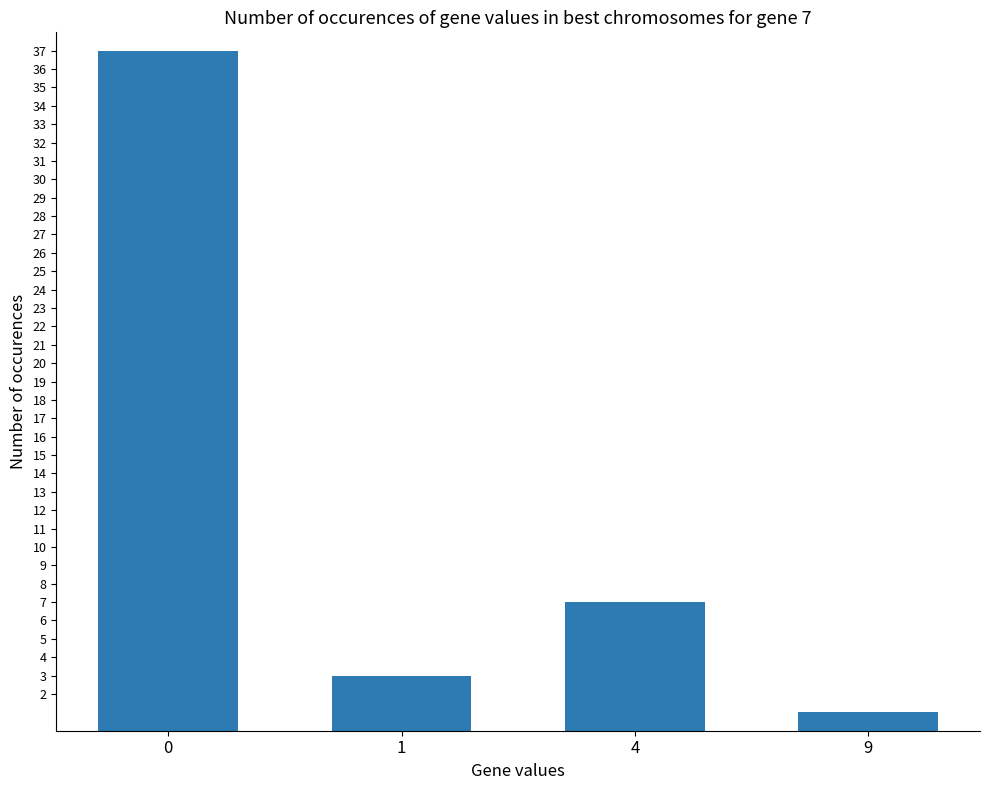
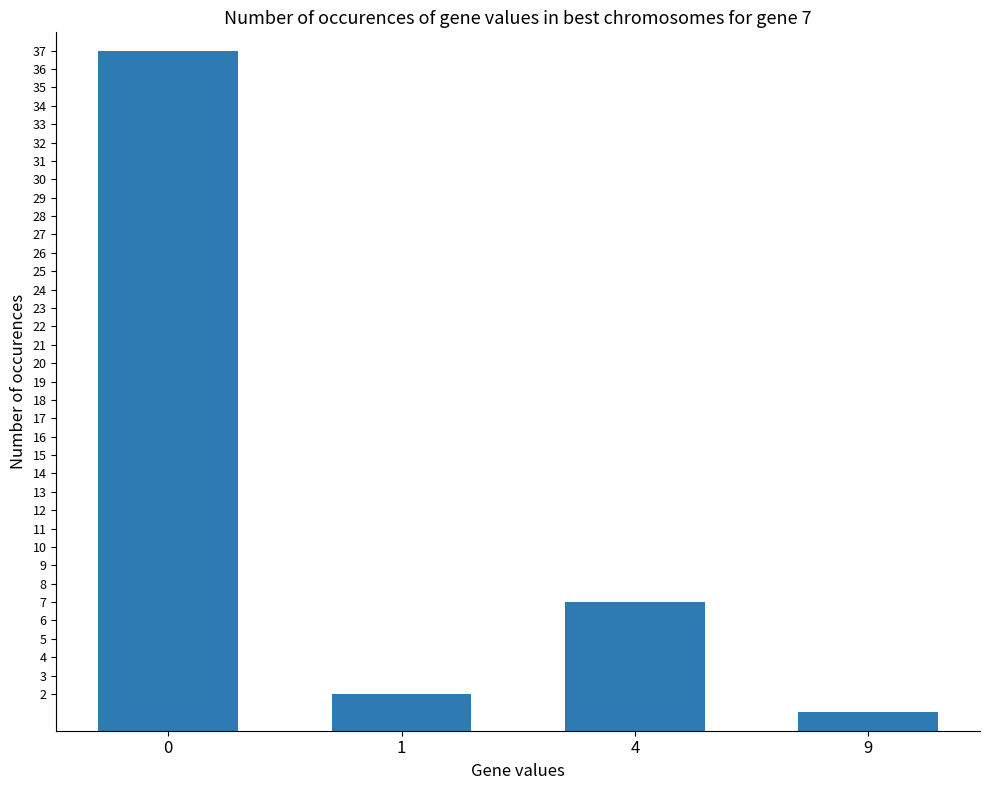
1: 3 -> 2
